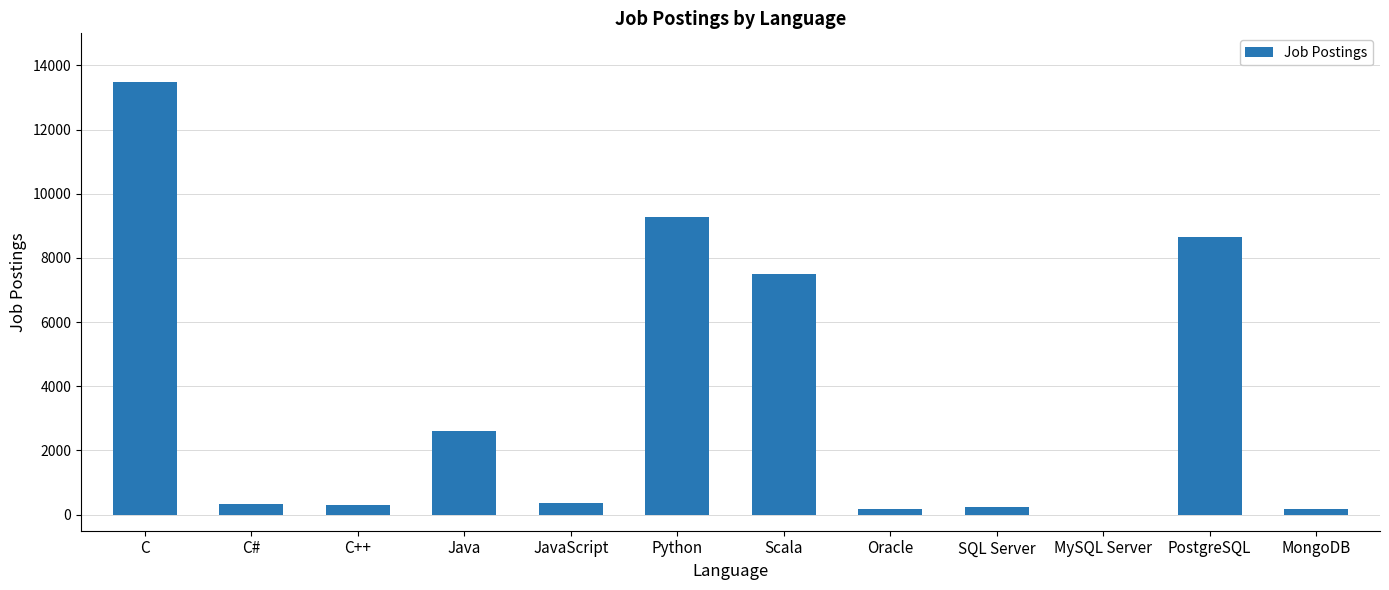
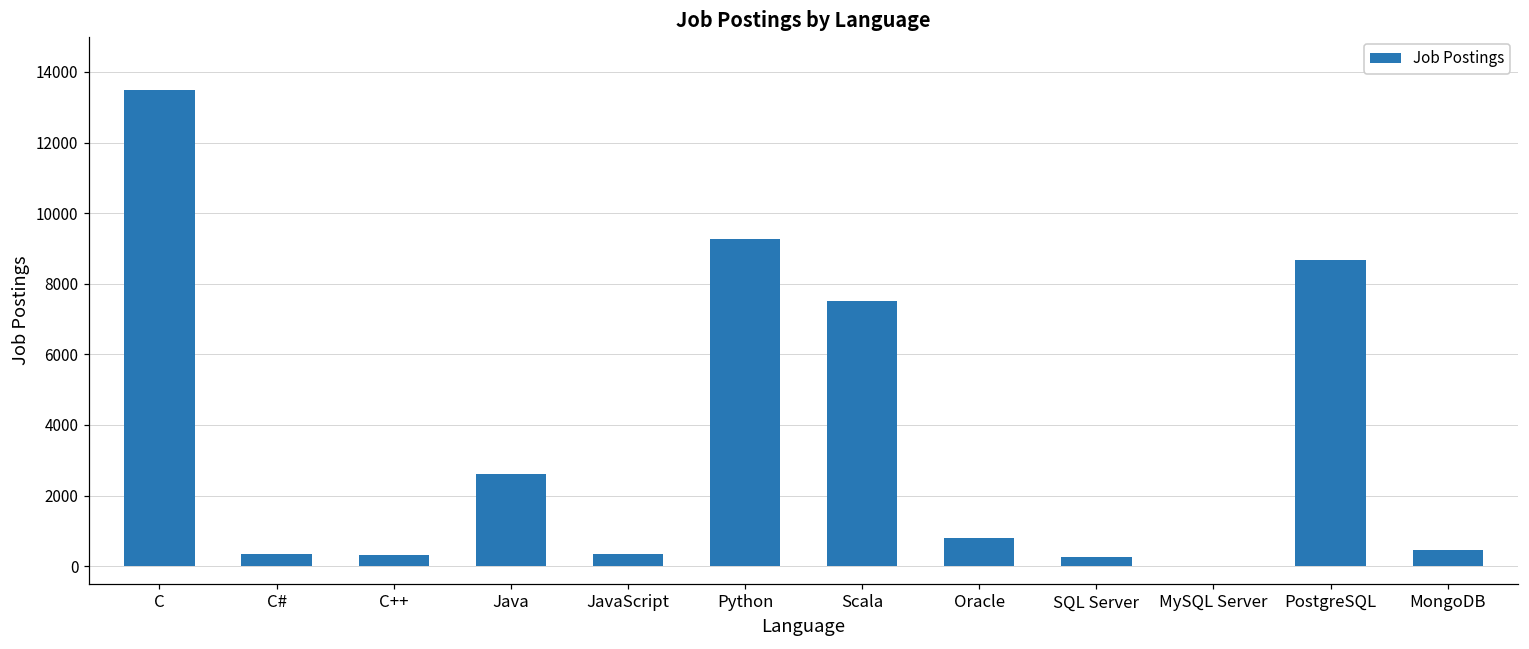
Oracle: 200 -> 800
MongoDB: 200 -> 400
